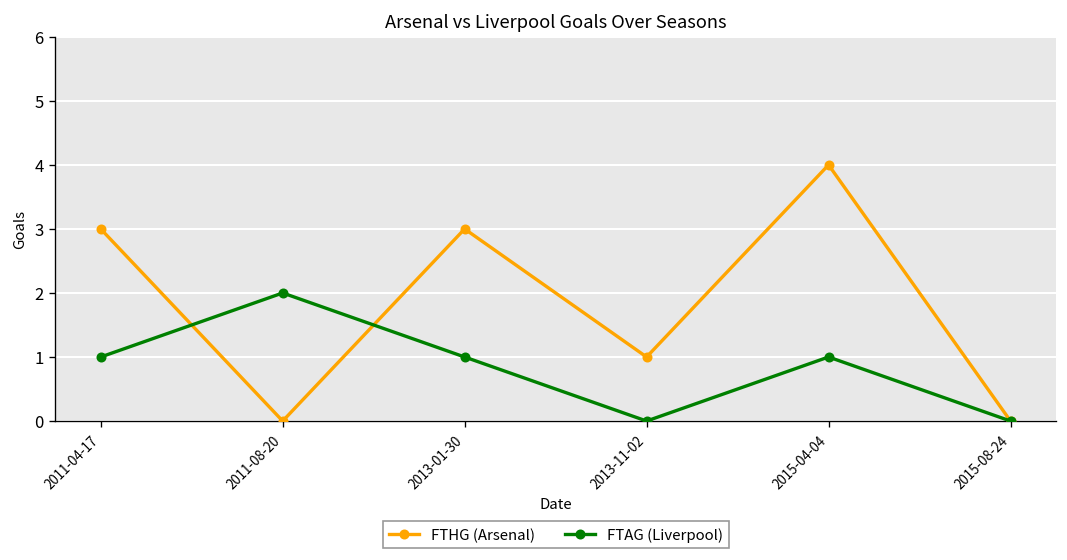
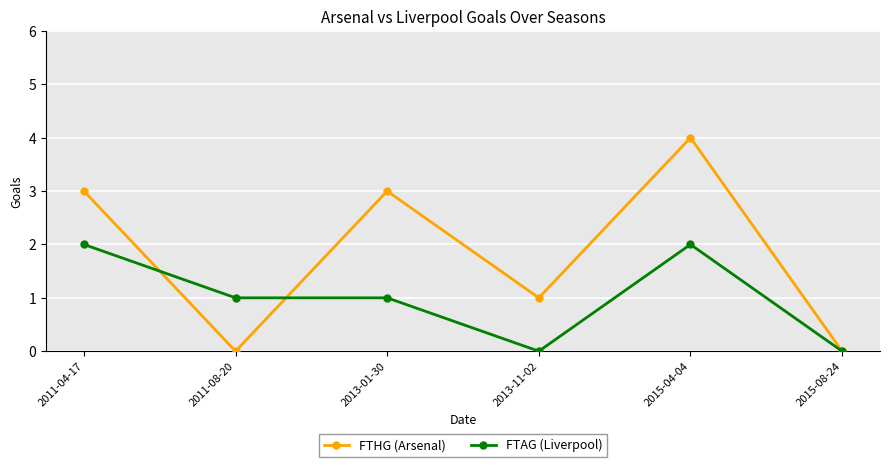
FTAG (Liverpool), 2011-04-17: 1 -> 2
FTAG (Liverpool), 2011-08-20: 2 -> 1
FTAG (Liverpool), 2015-04-04: 1 -> 2
